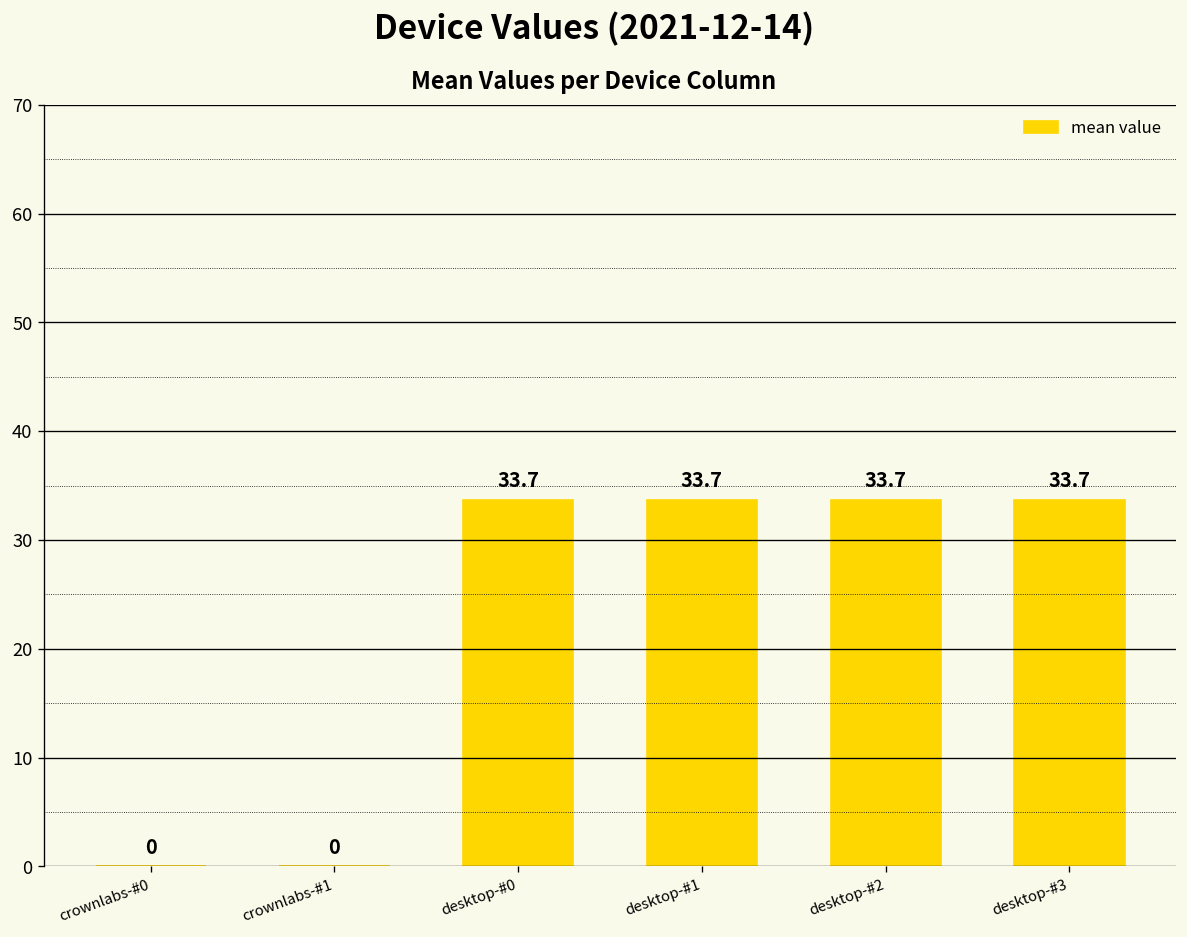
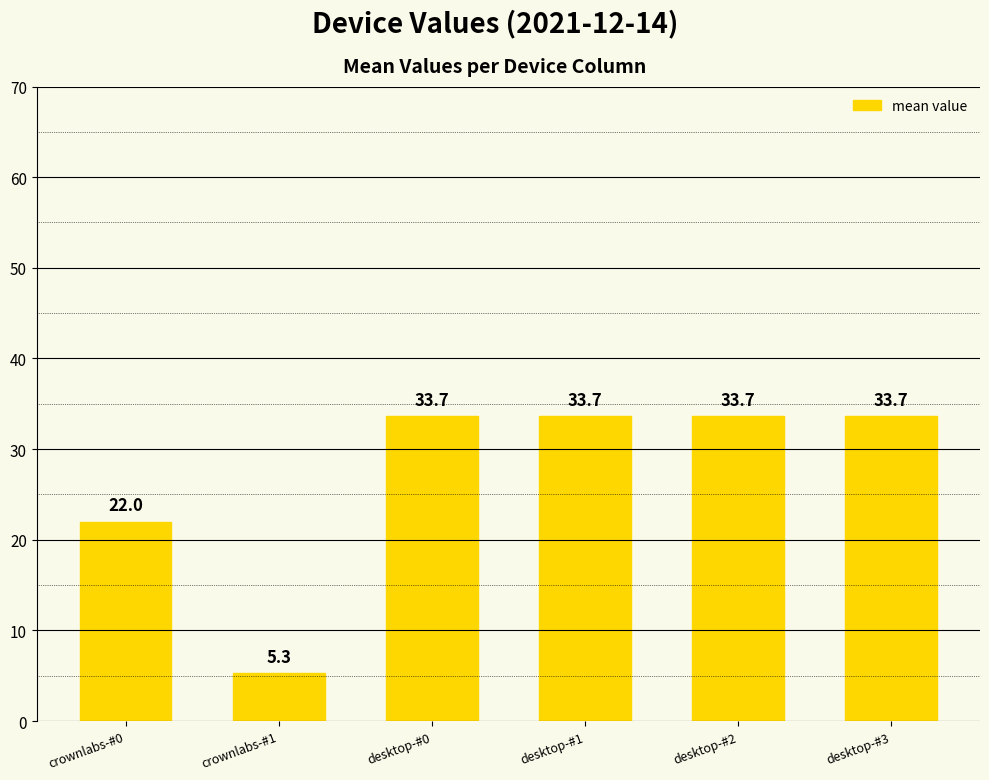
crownlabs-#0: 0 -> 22.0
crownlabs-#1: 0 -> 5.3
